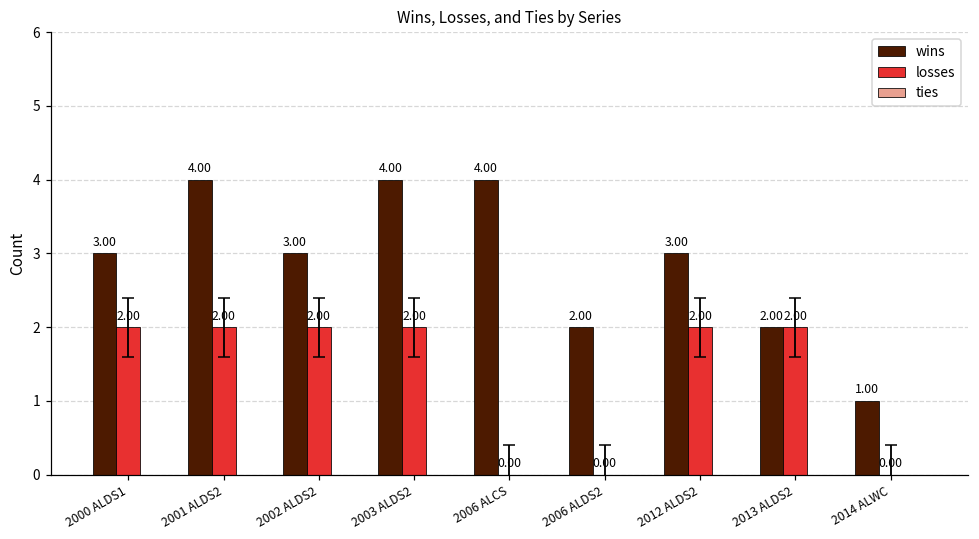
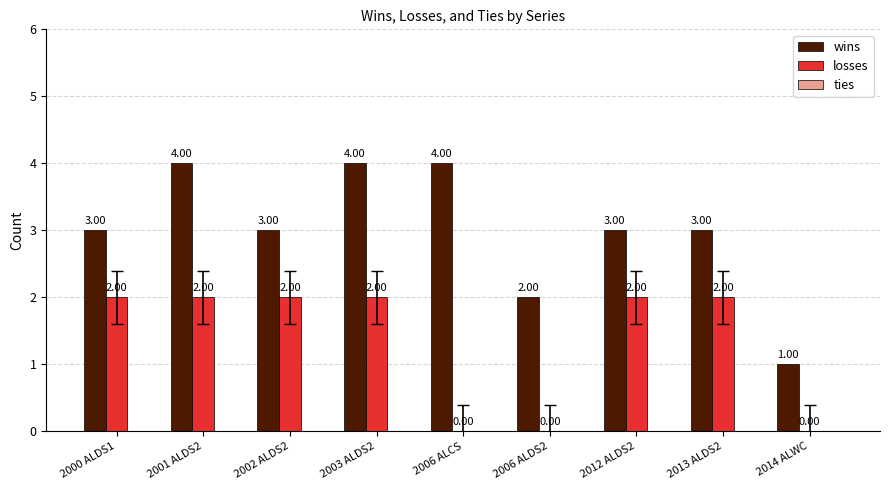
wins, 2013 ALDS2: 2.00 -> 3.00
